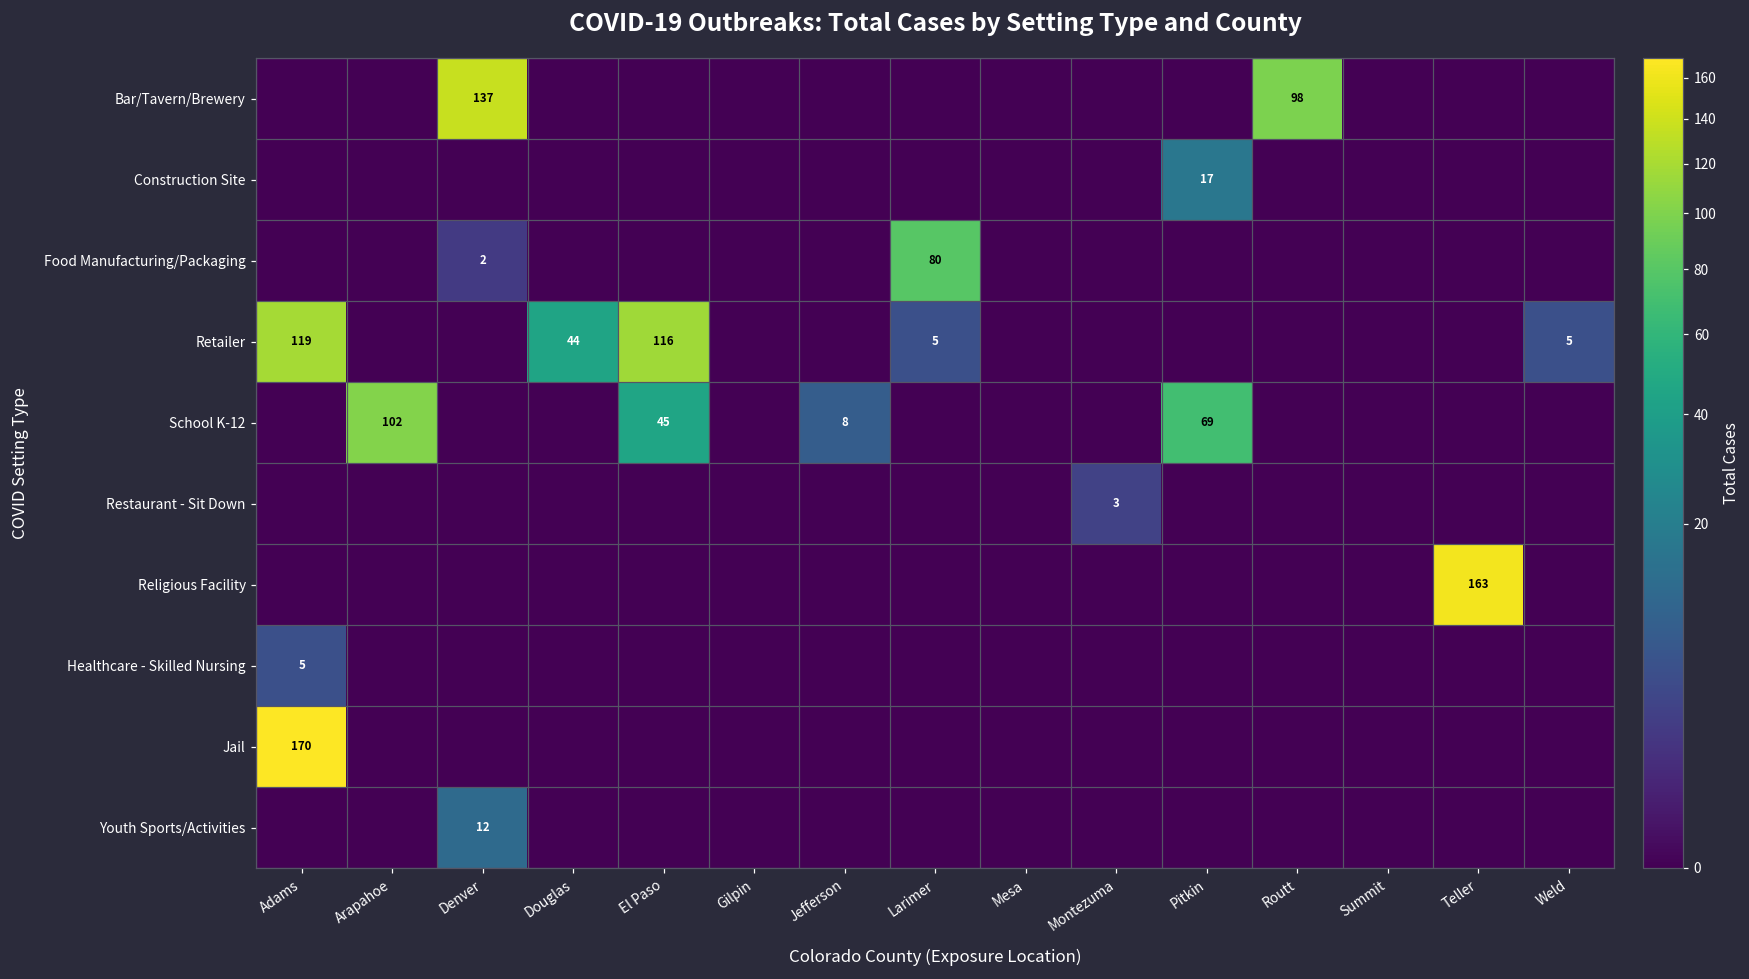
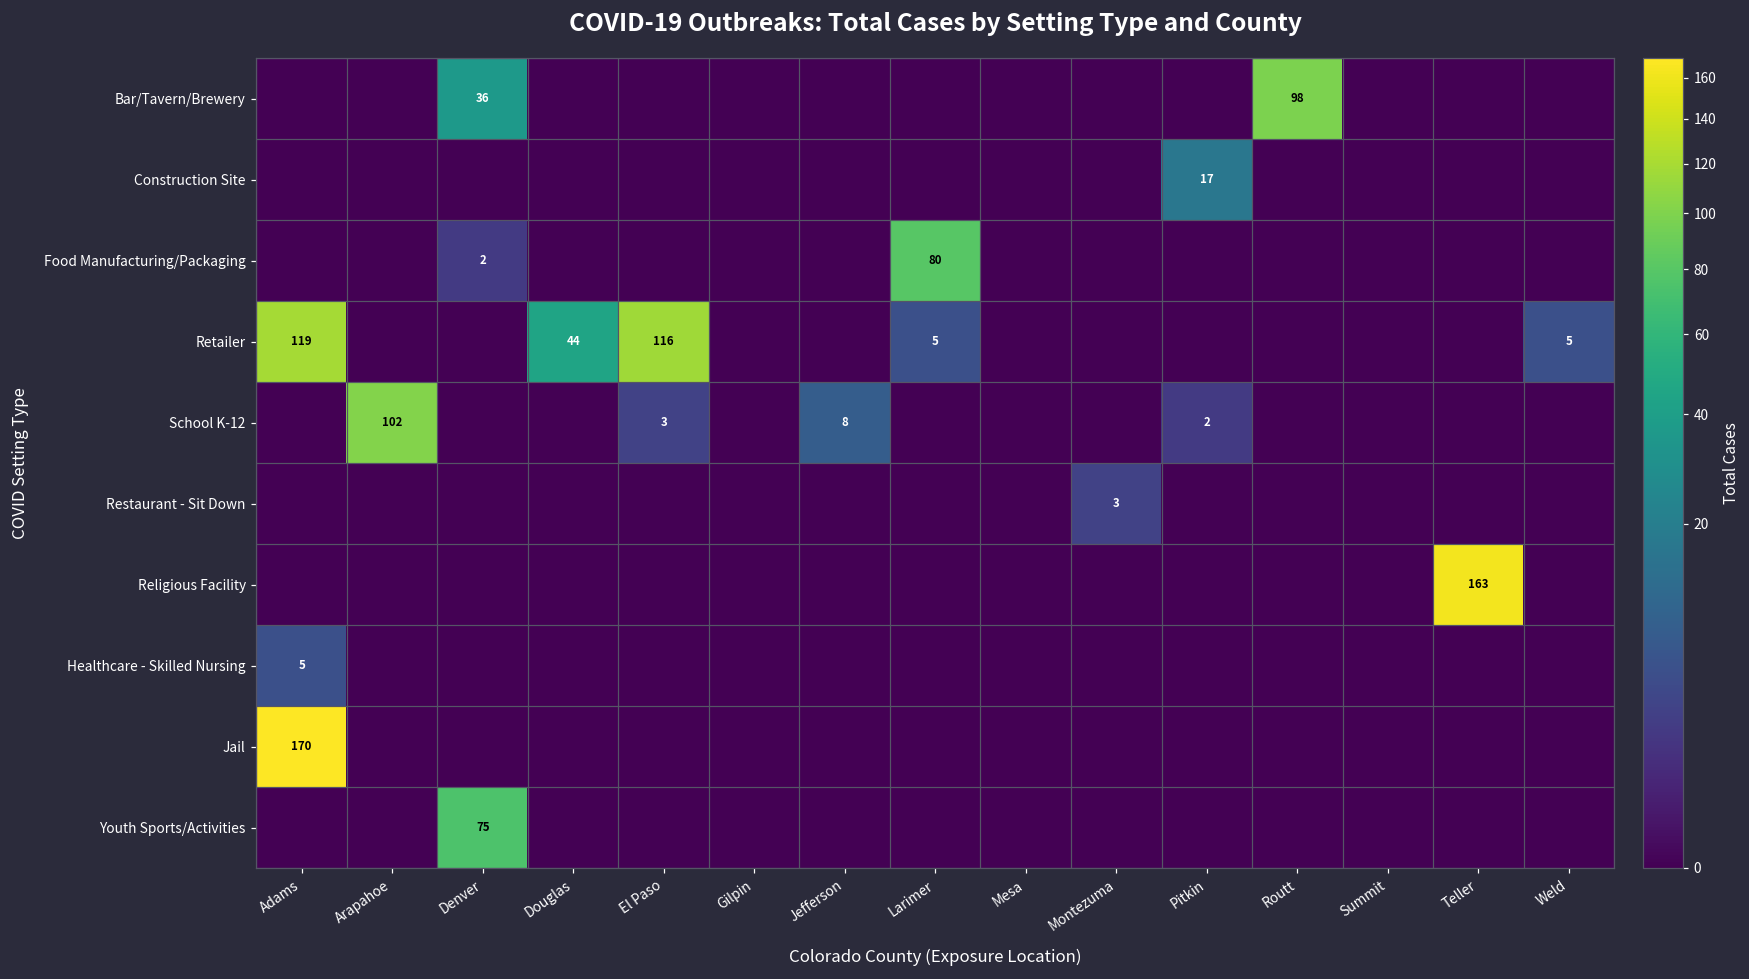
Bar/Tavern/Brewery, Denver: 137 -> 36
School K-12, El Paso: 45 -> 3
School K-12, Pitkin: 69 -> 2
Youth Sports/Activities, Denver: 12 -> 75
